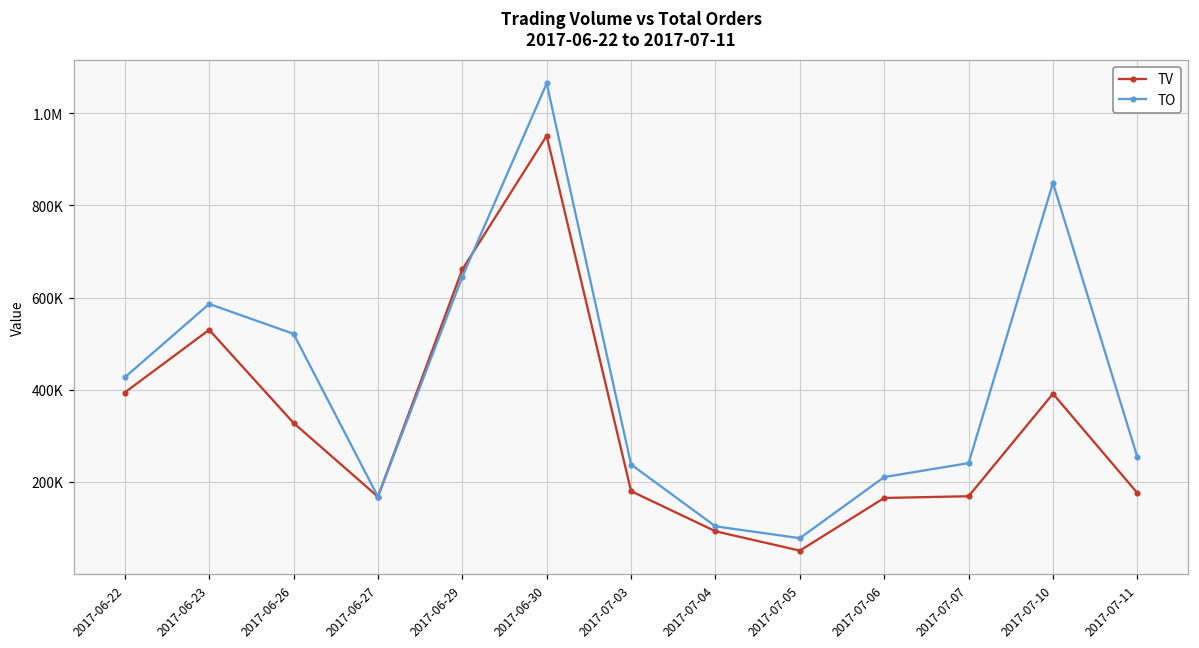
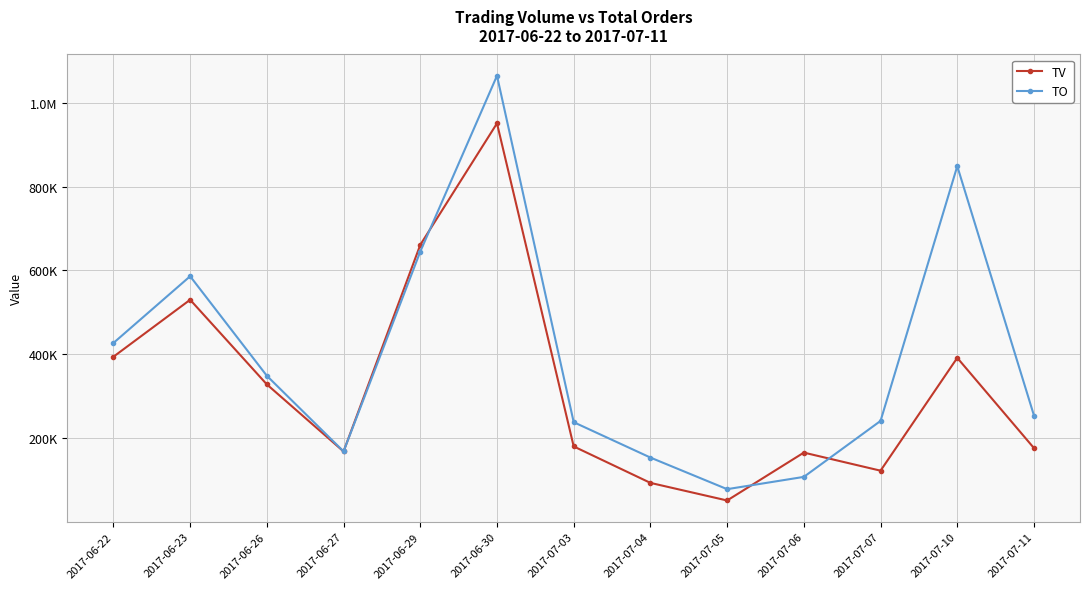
TO, 2017-06-26: 520000 -> 350000
TO, 2017-07-04: 100000 -> 150000
TO, 2017-07-06: 210000 -> 110000
TV, 2017-07-07: 170000 -> 120000
